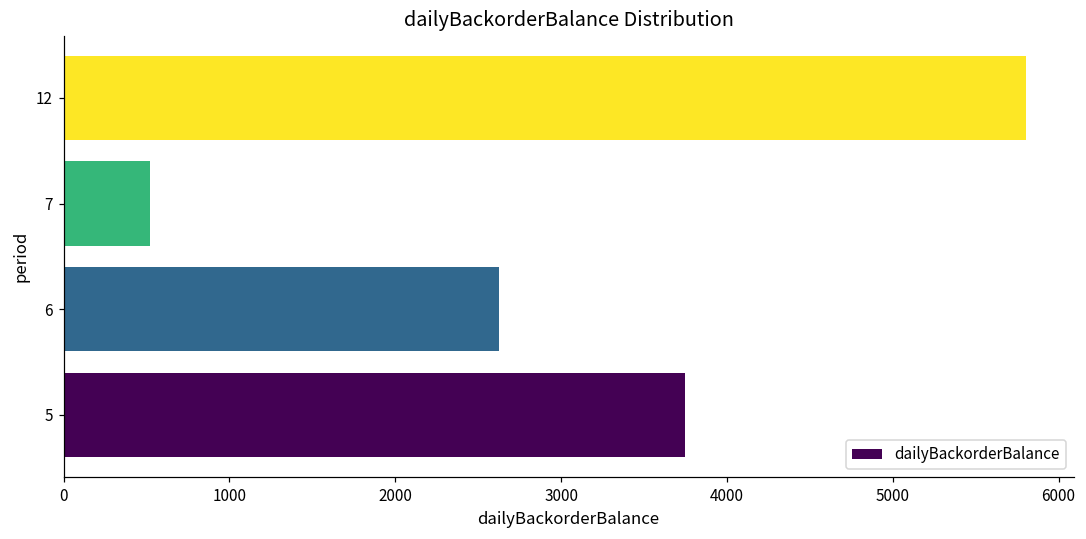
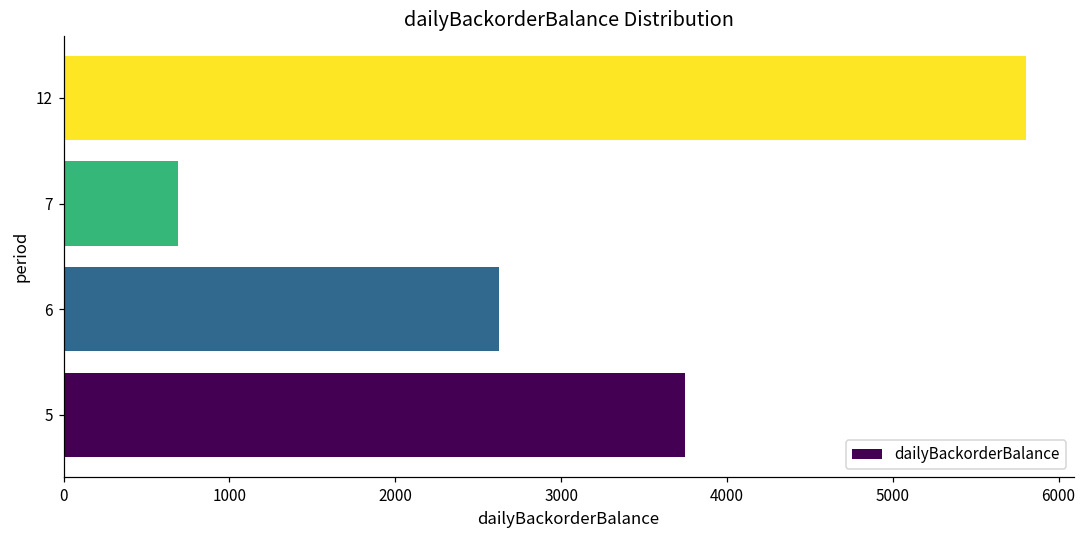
7: 520 -> 690
